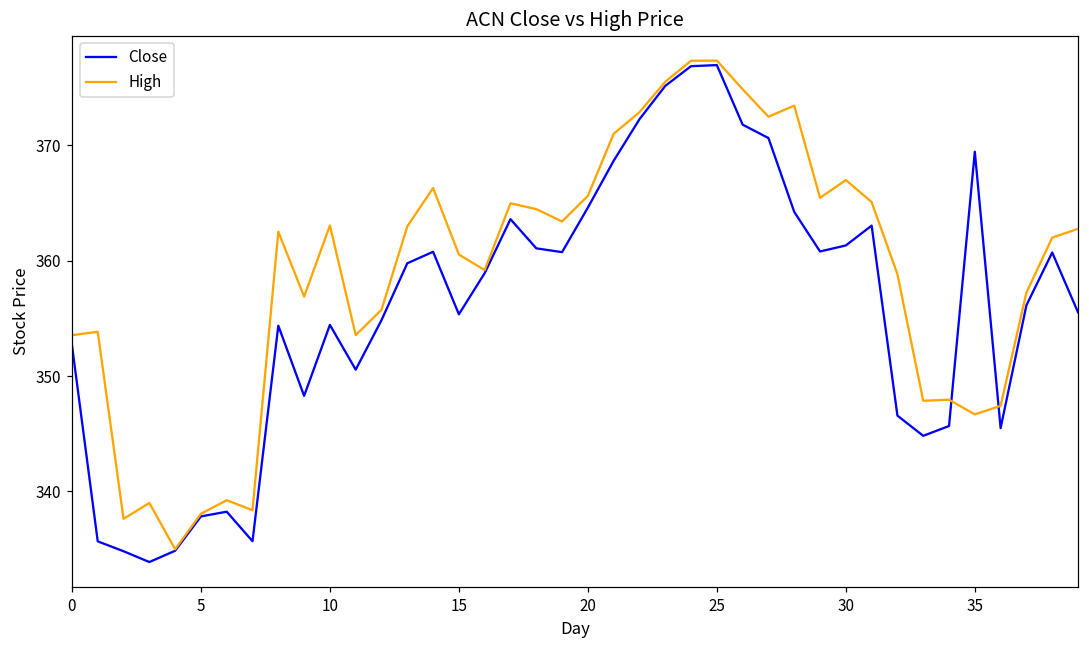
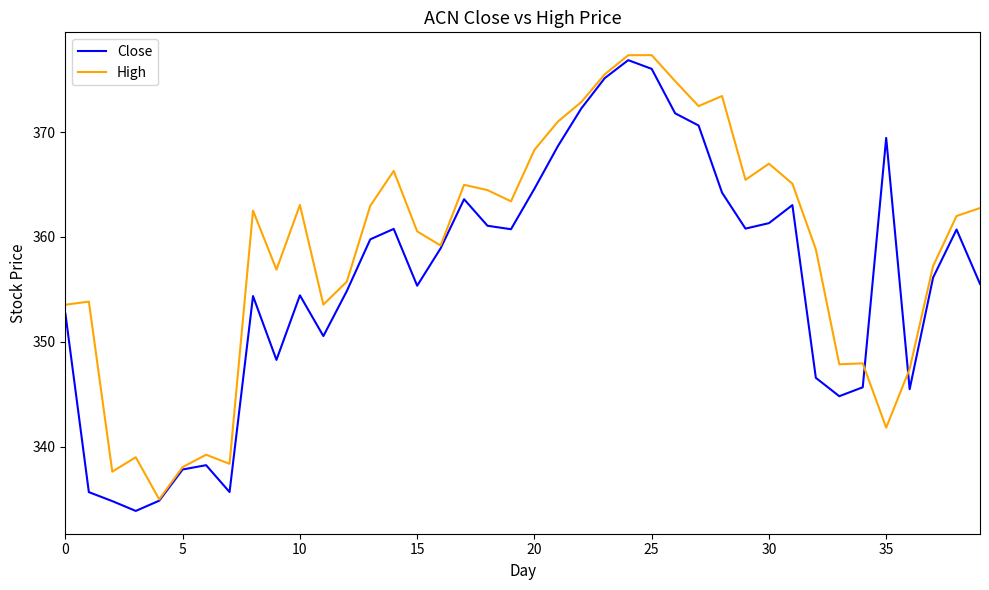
High, 20: 365.6 -> 368.3
Close, 25: 377.0 -> 376.0
High, 35: 346.7 -> 341.8
